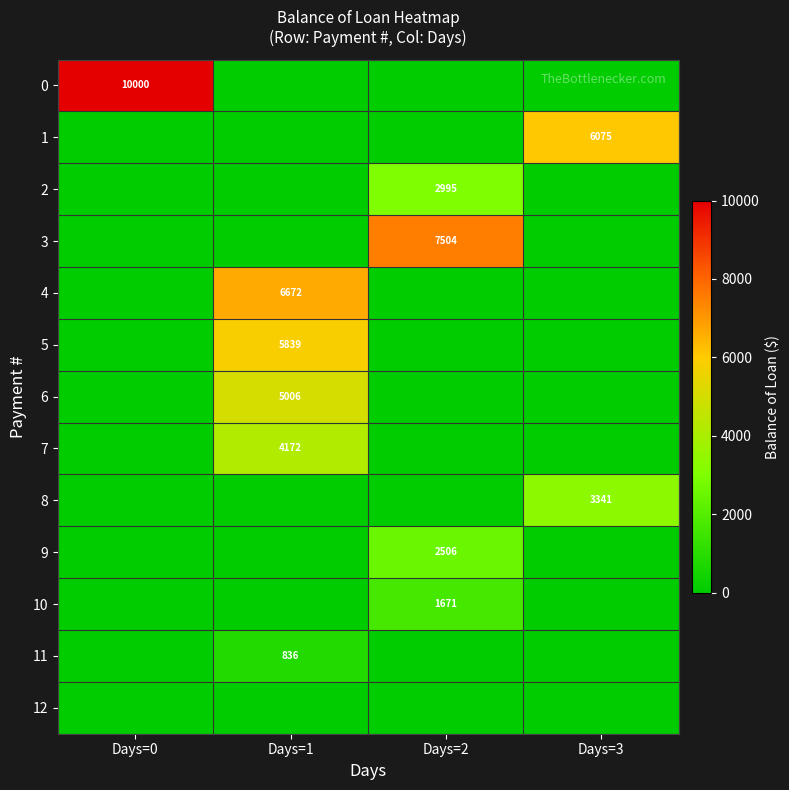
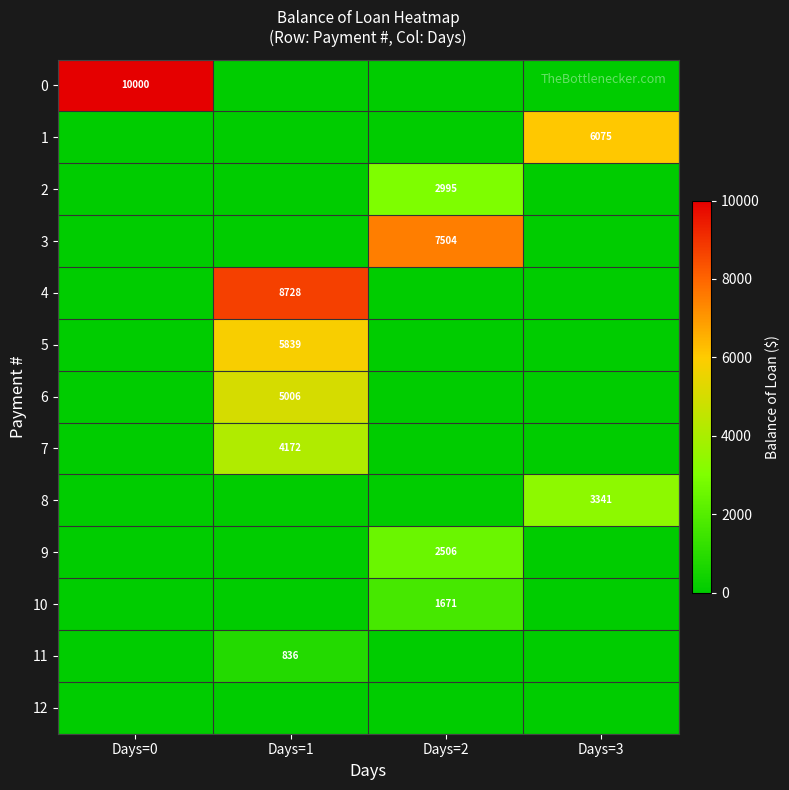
4, Days=1: 6672 -> 8728
